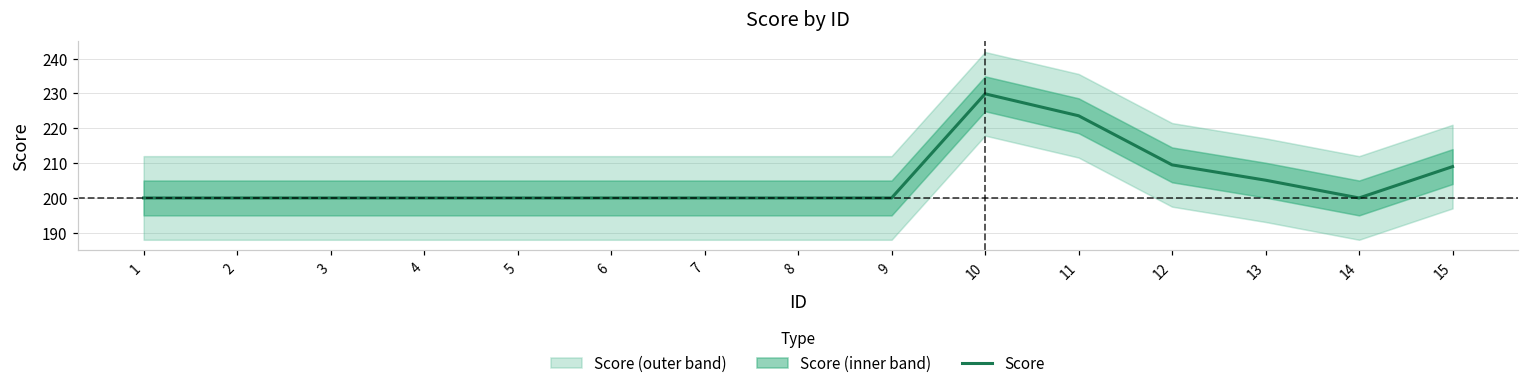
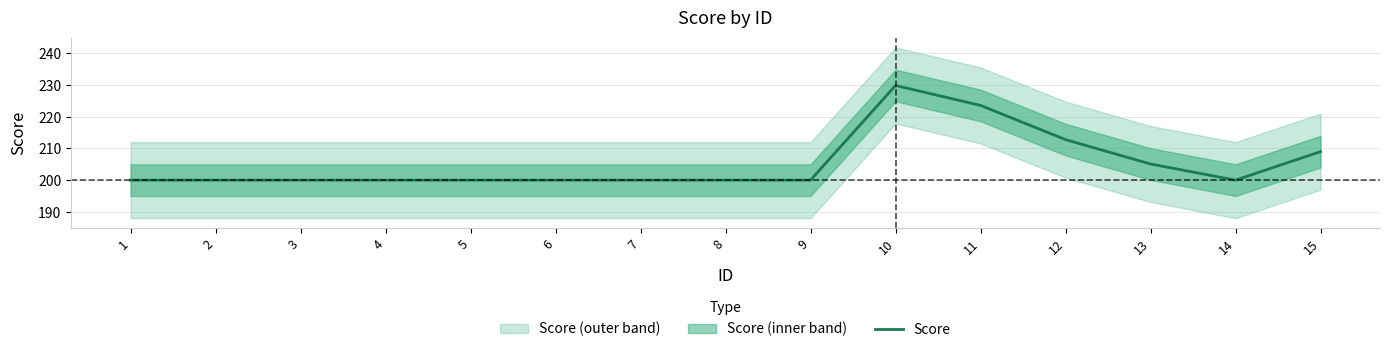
Score, 12: 210 -> 213
